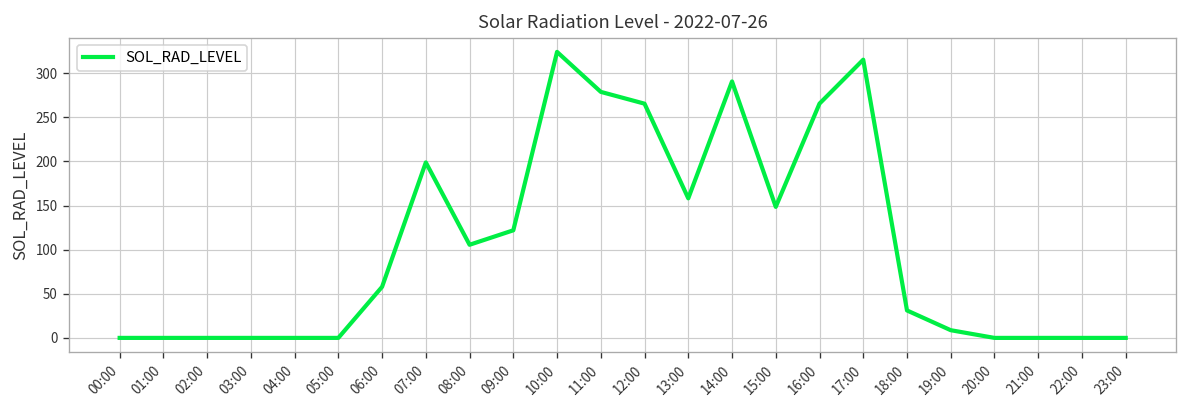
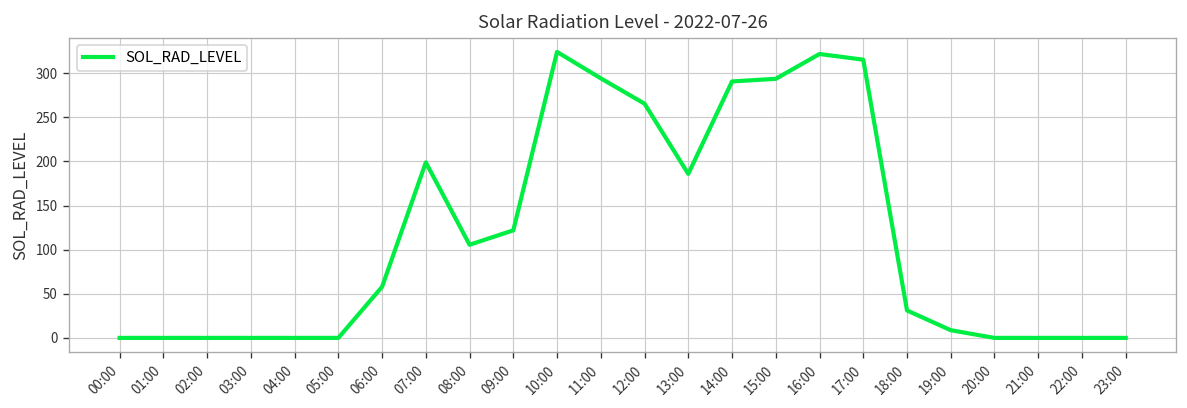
11:00: 280 -> 290
13:00: 160 -> 190
15:00: 150 -> 290
16:00: 270 -> 320
